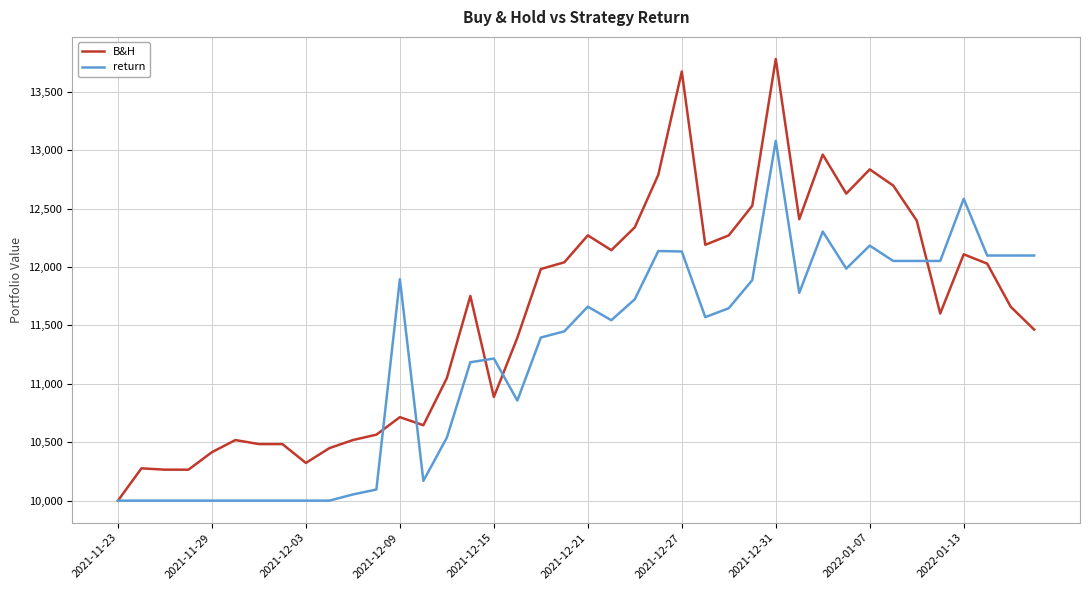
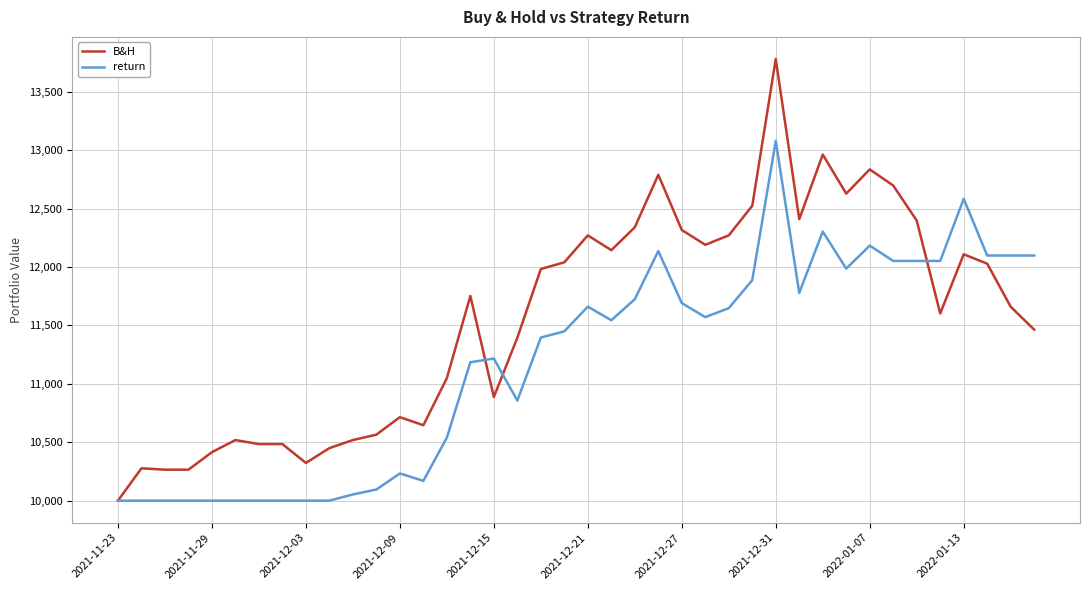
return, 2021-12-09: 11,900 -> 10,230
B&H, 2021-12-27: 13,670 -> 12,320
return, 2021-12-27: 12,130 -> 11,690
